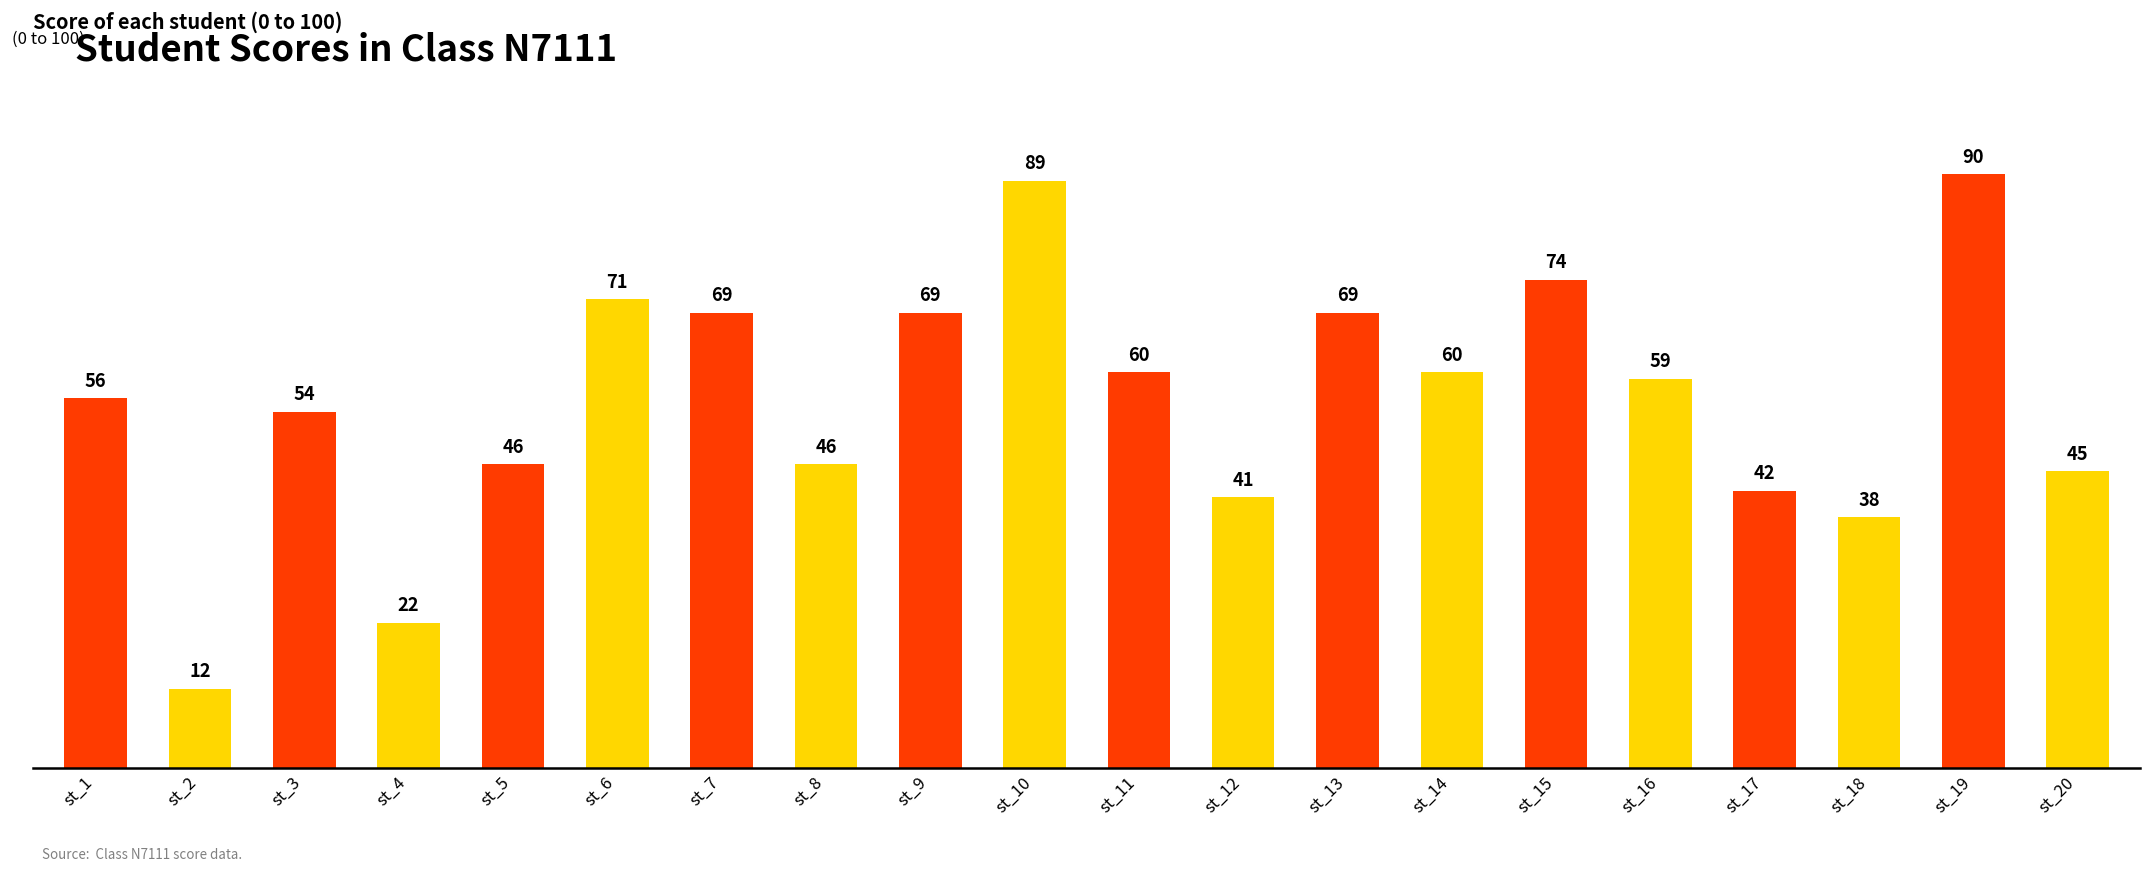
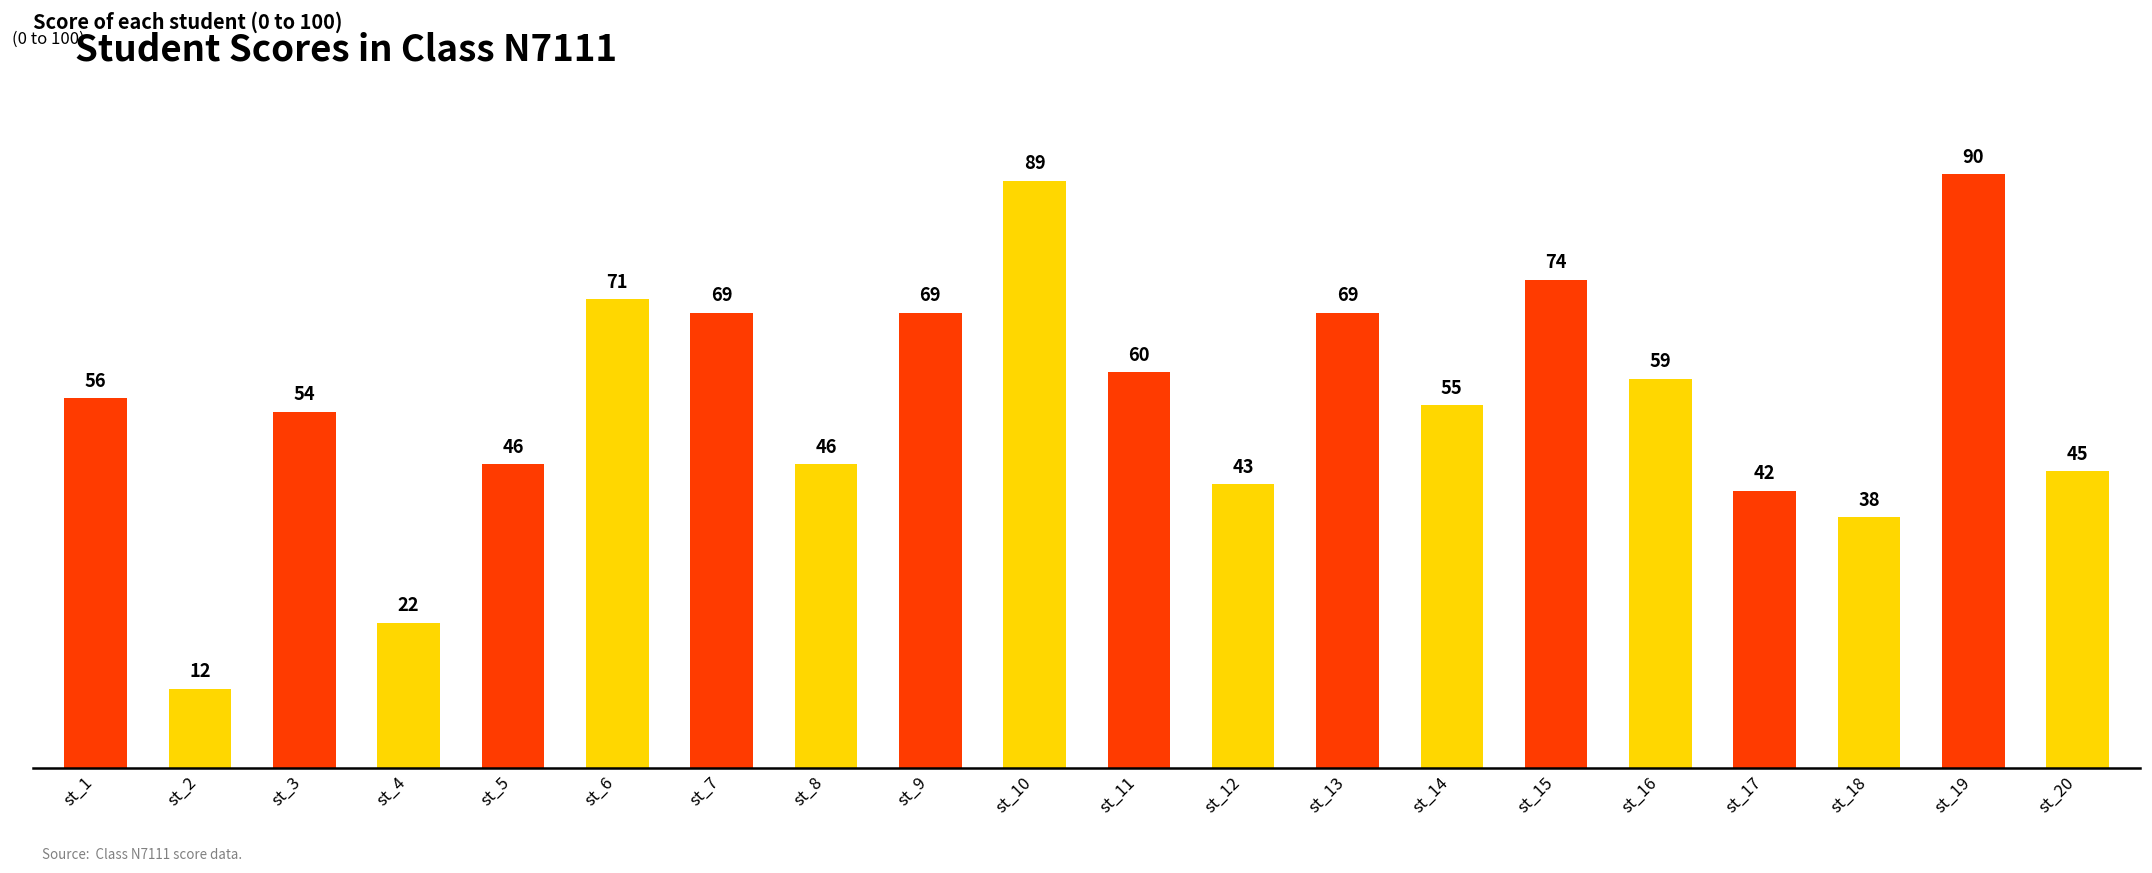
st_12: 41 -> 43
st_14: 60 -> 55
